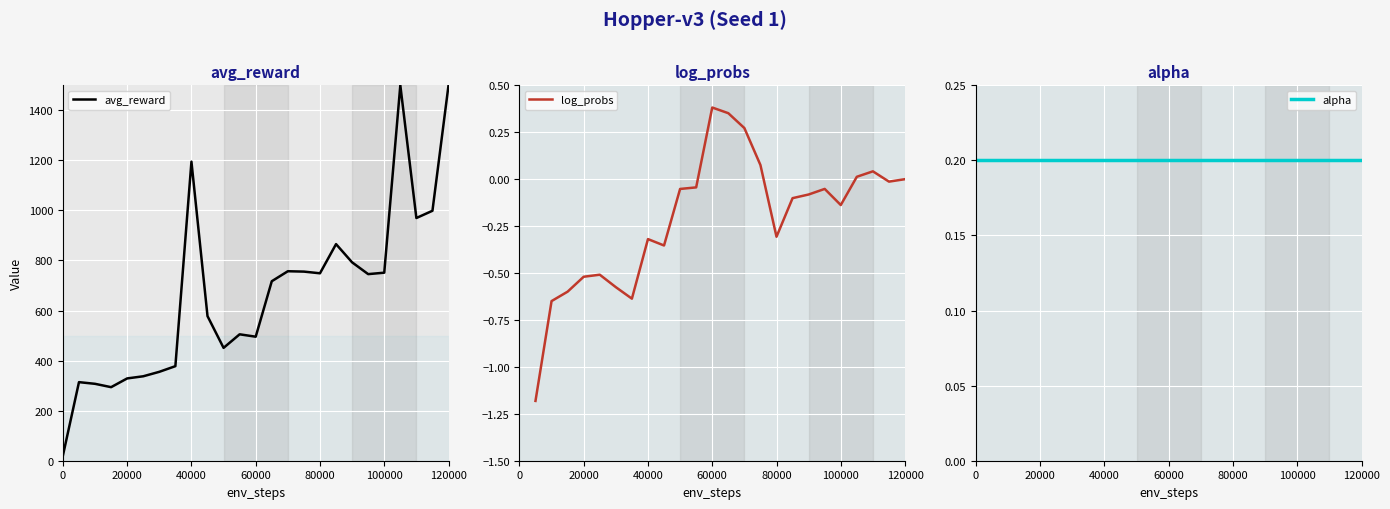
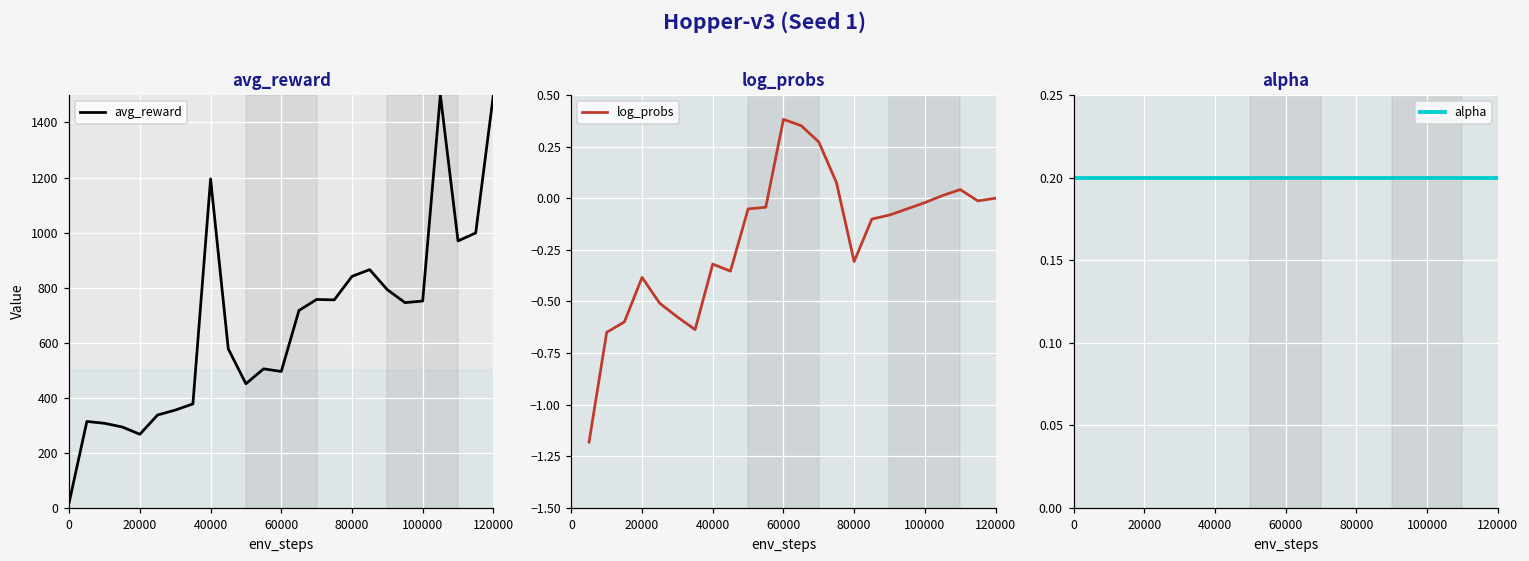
avg_reward, 20000: 330 -> 270
avg_reward, 80000: 750 -> 840
log_probs, 20000: -0.52 -> -0.38
log_probs, 100000: -0.14 -> -0.02
